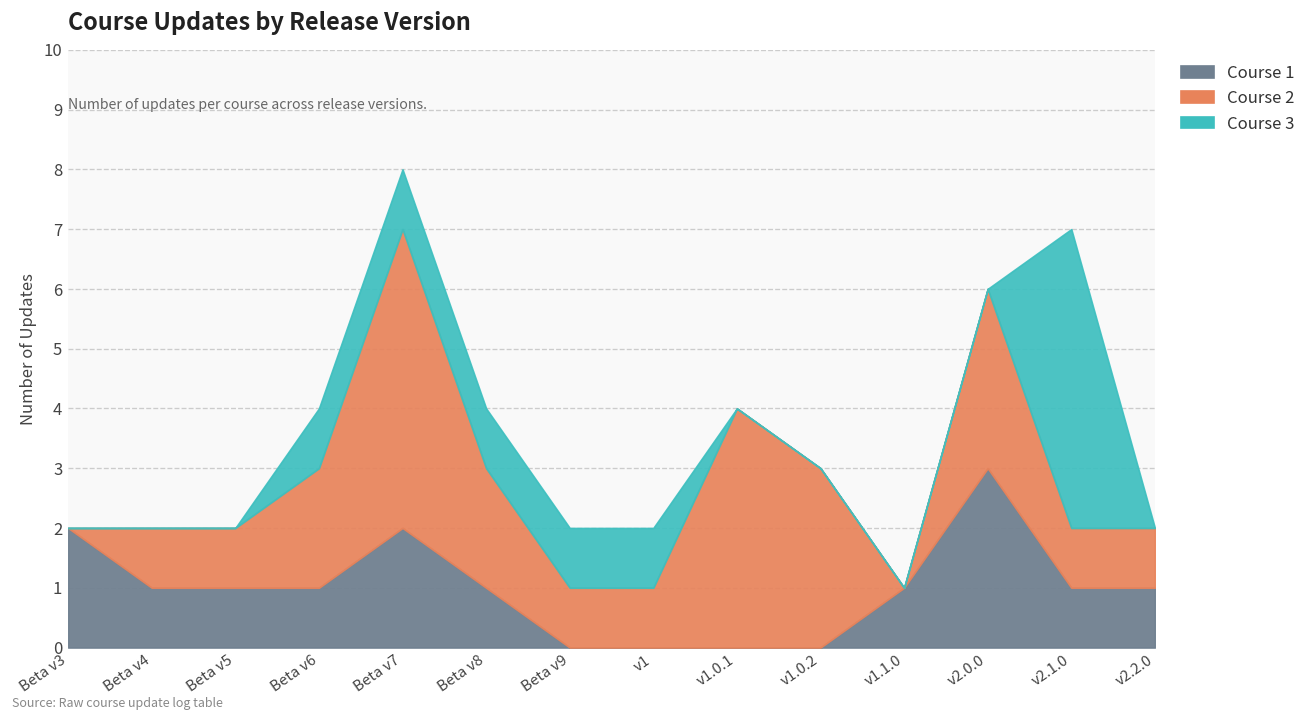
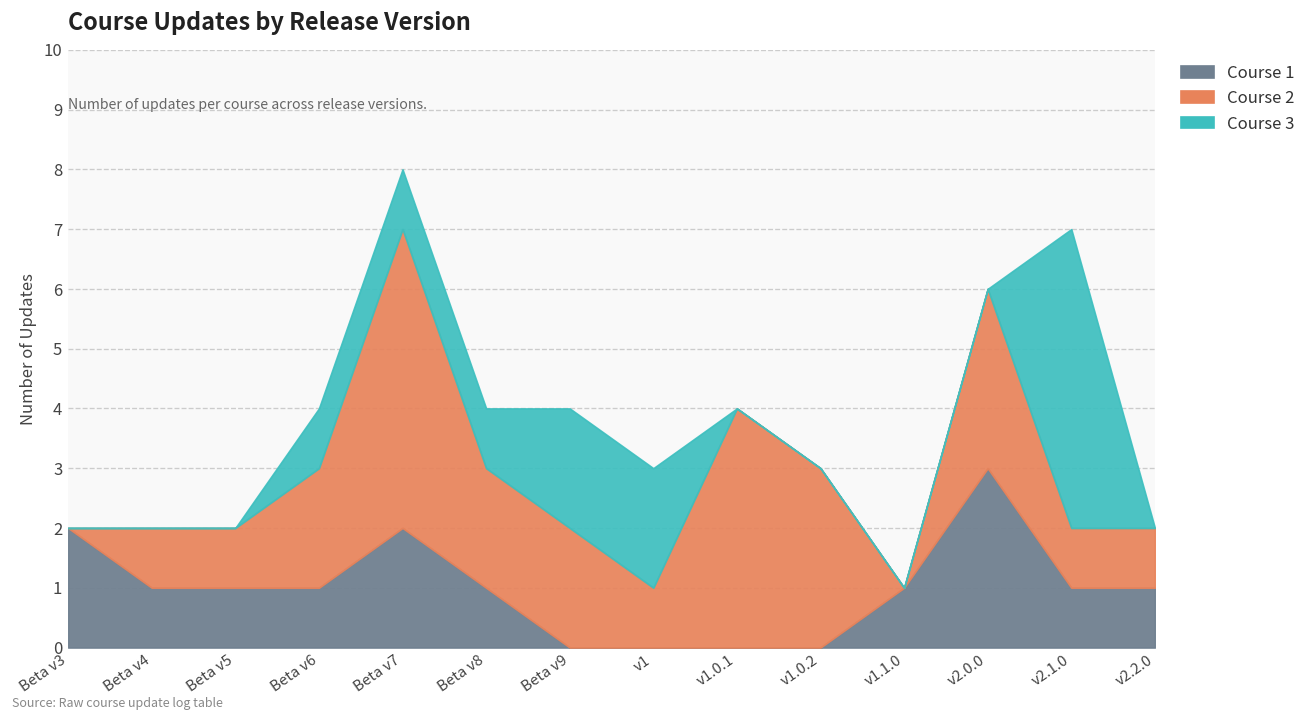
Course 2, Beta v9: 1 -> 2
Course 3, Beta v9: 1 -> 2
Course 3, v1: 1 -> 2
